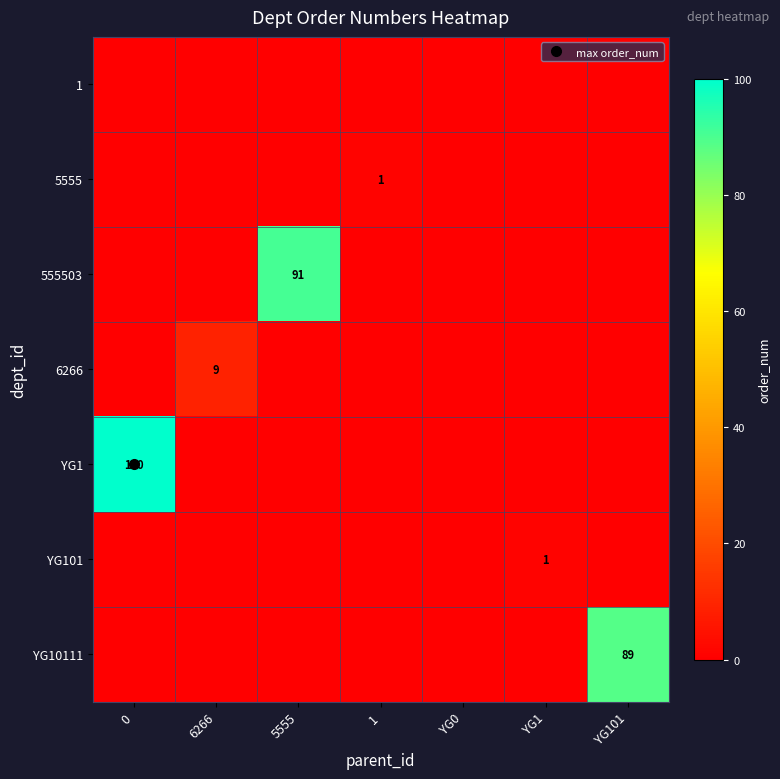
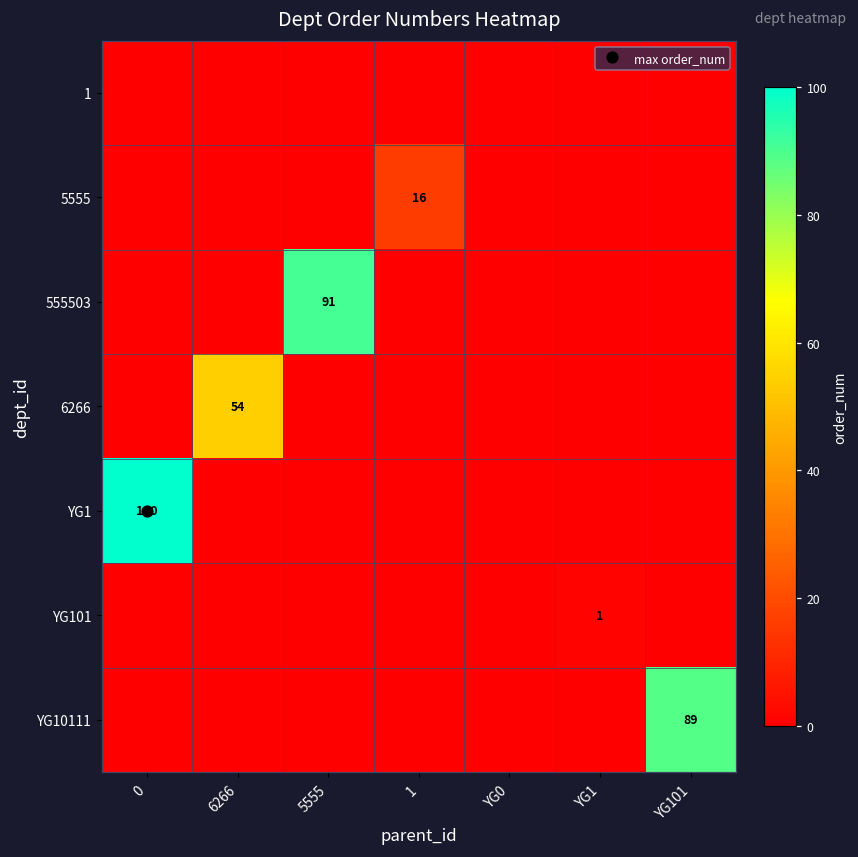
5555, 1: 1 -> 16
6266, 6266: 9 -> 54
